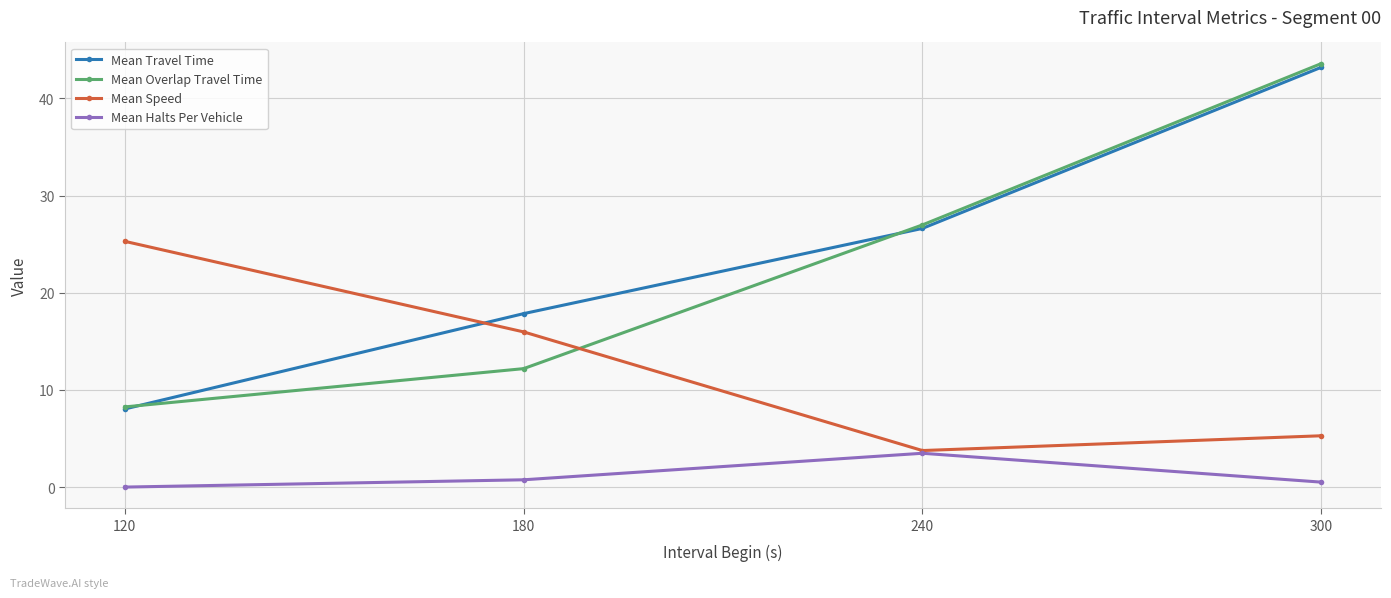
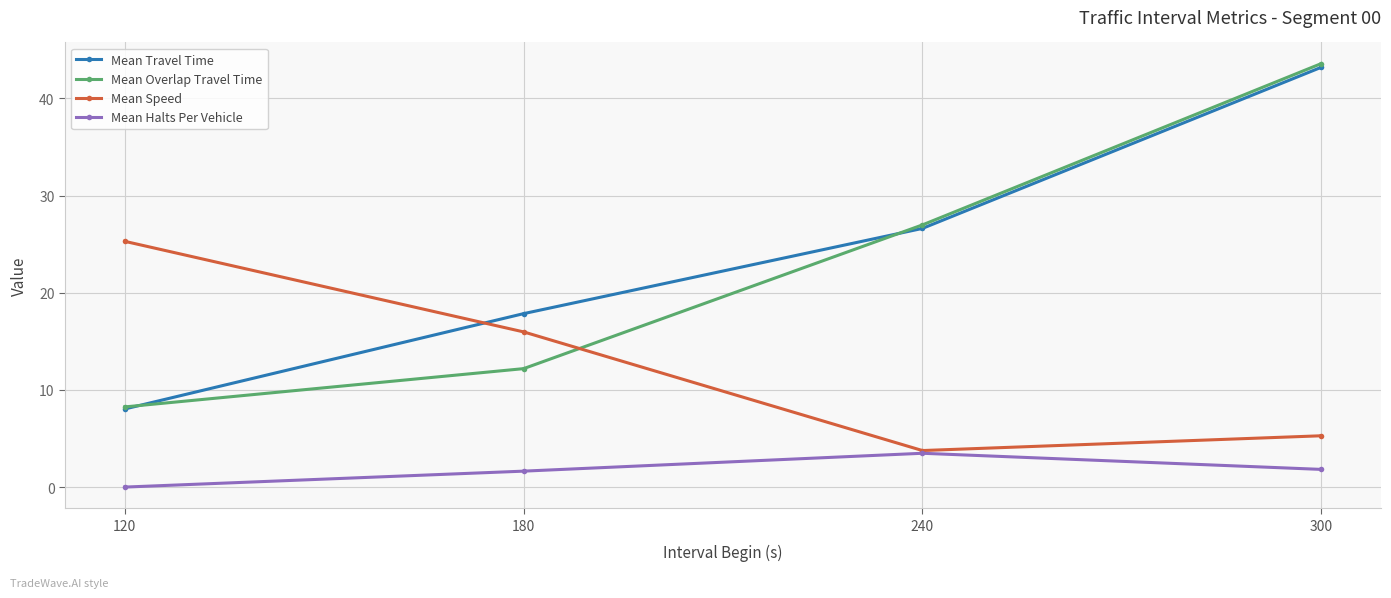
Mean Halts Per Vehicle, 180: 1 -> 2
Mean Halts Per Vehicle, 300: 1 -> 2
